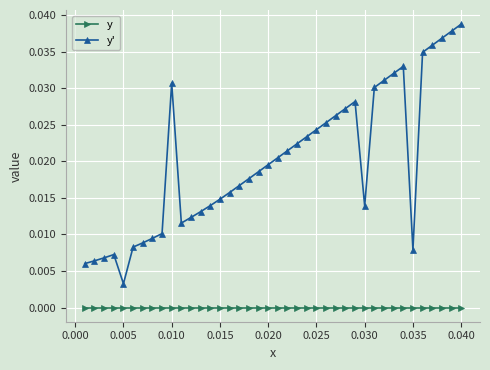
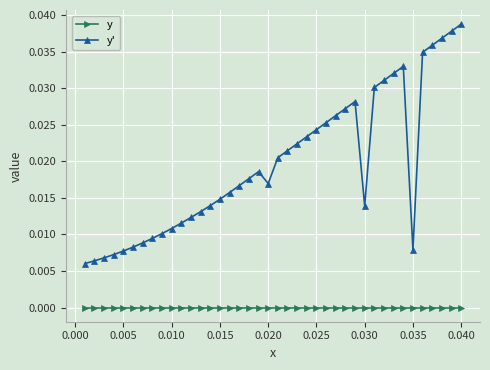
y', 0.005: 0.003 -> 0.008
y', 0.010: 0.031 -> 0.011
y', 0.020: 0.020 -> 0.017
